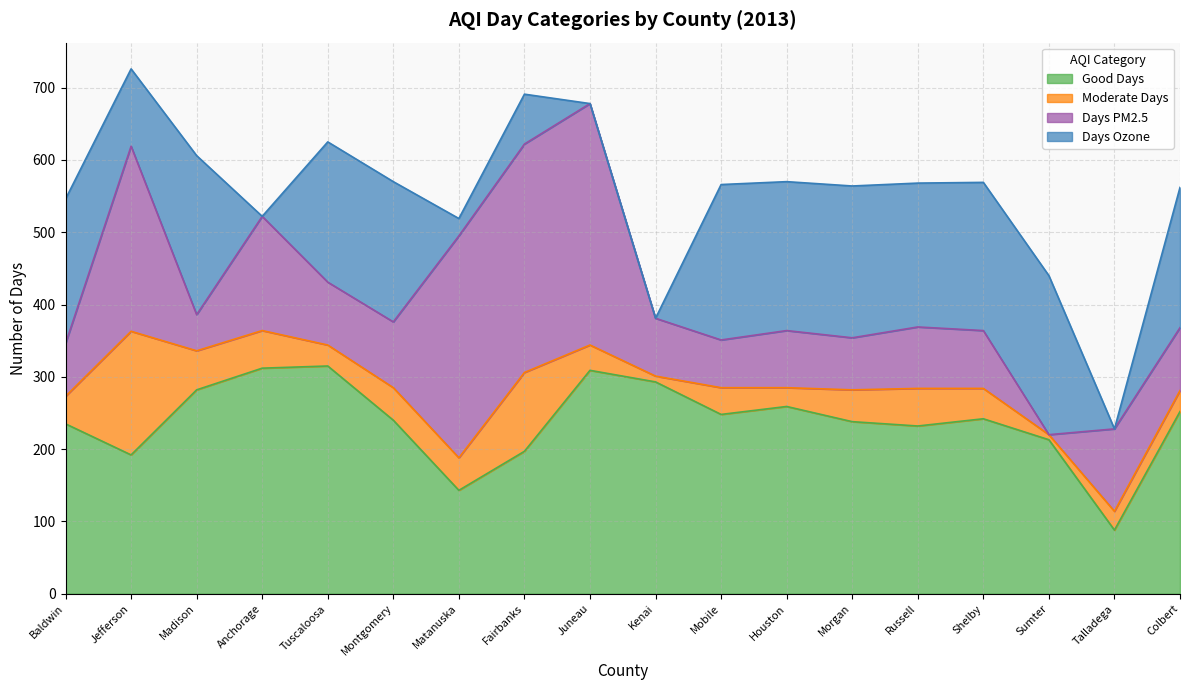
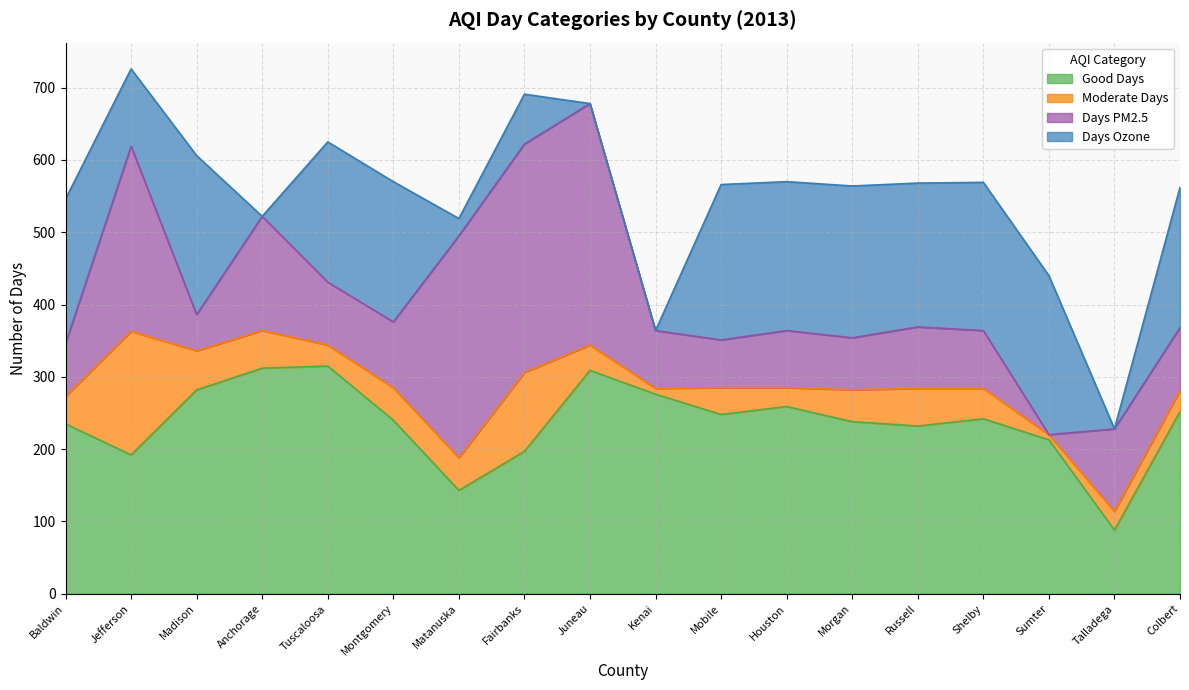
Good Days, Kenai: 290 -> 280
